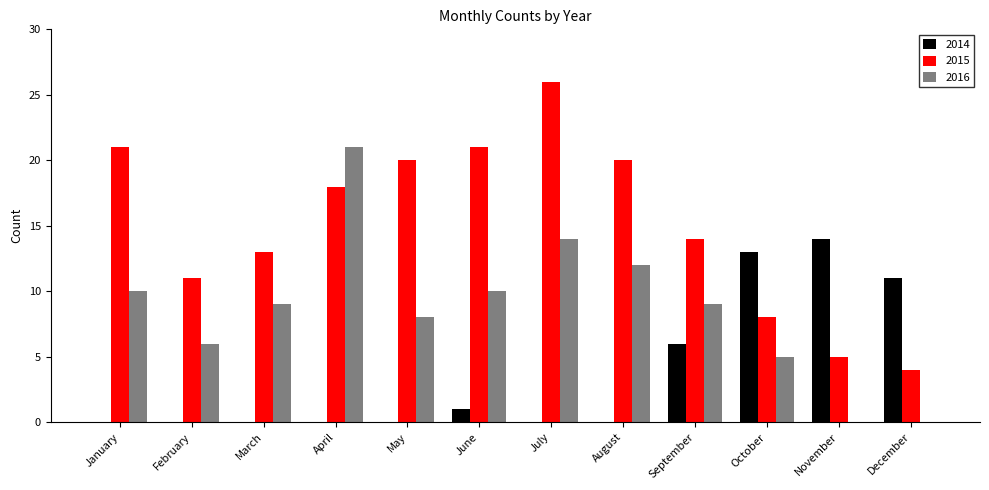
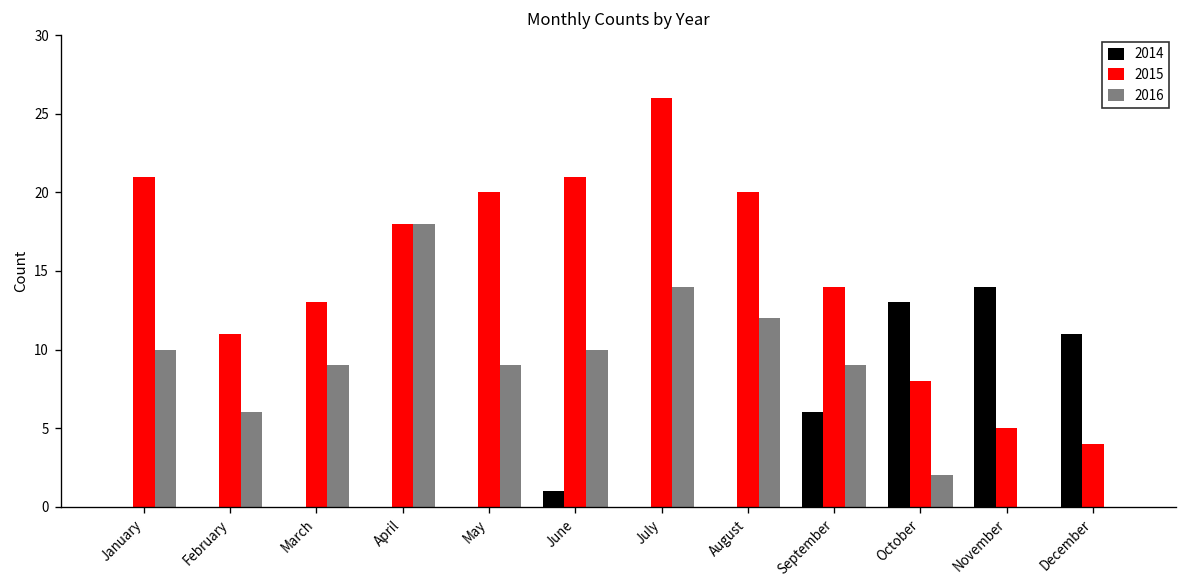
2016, April: 21 -> 18
2016, May: 8 -> 9
2016, October: 5 -> 2
